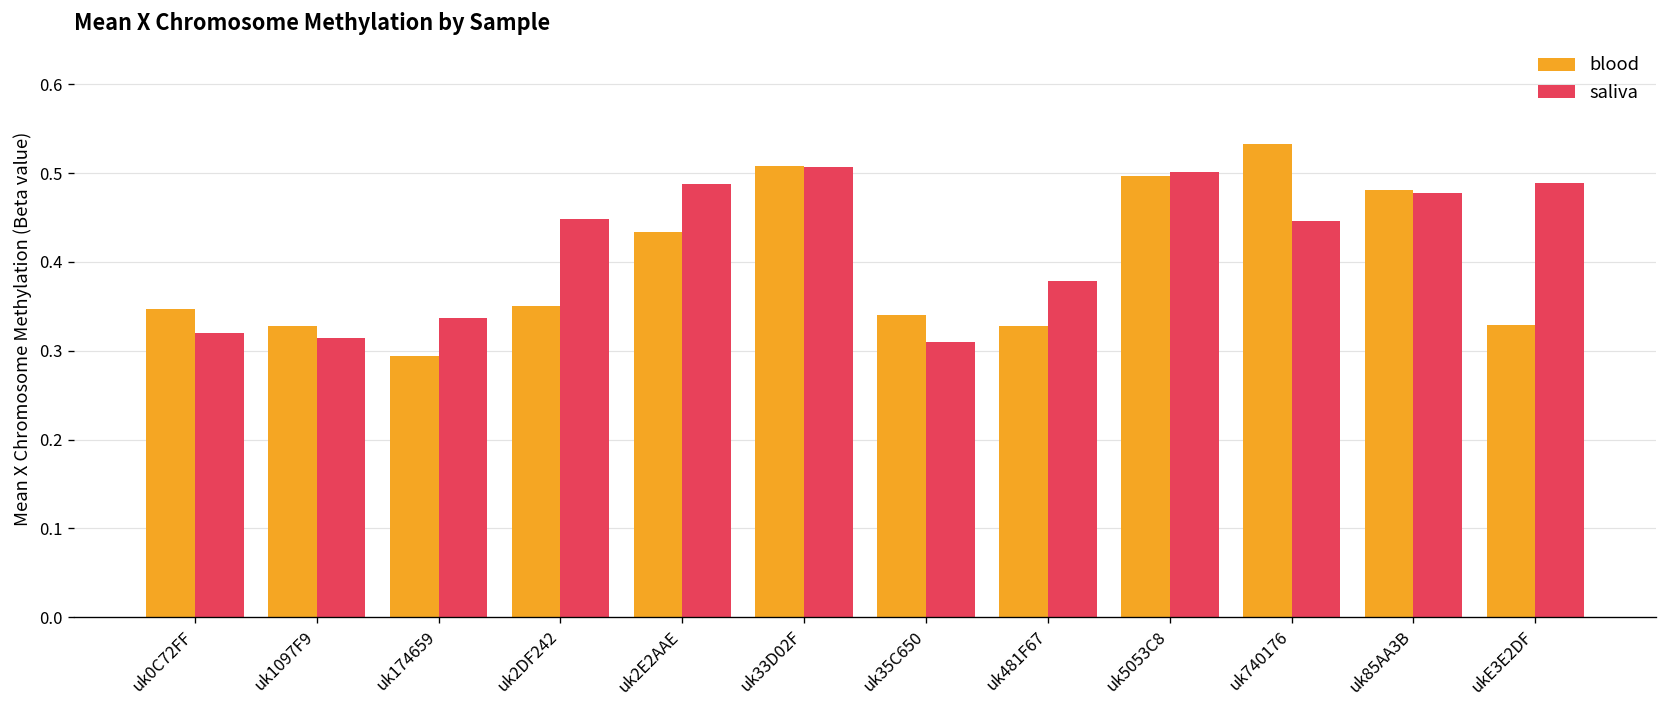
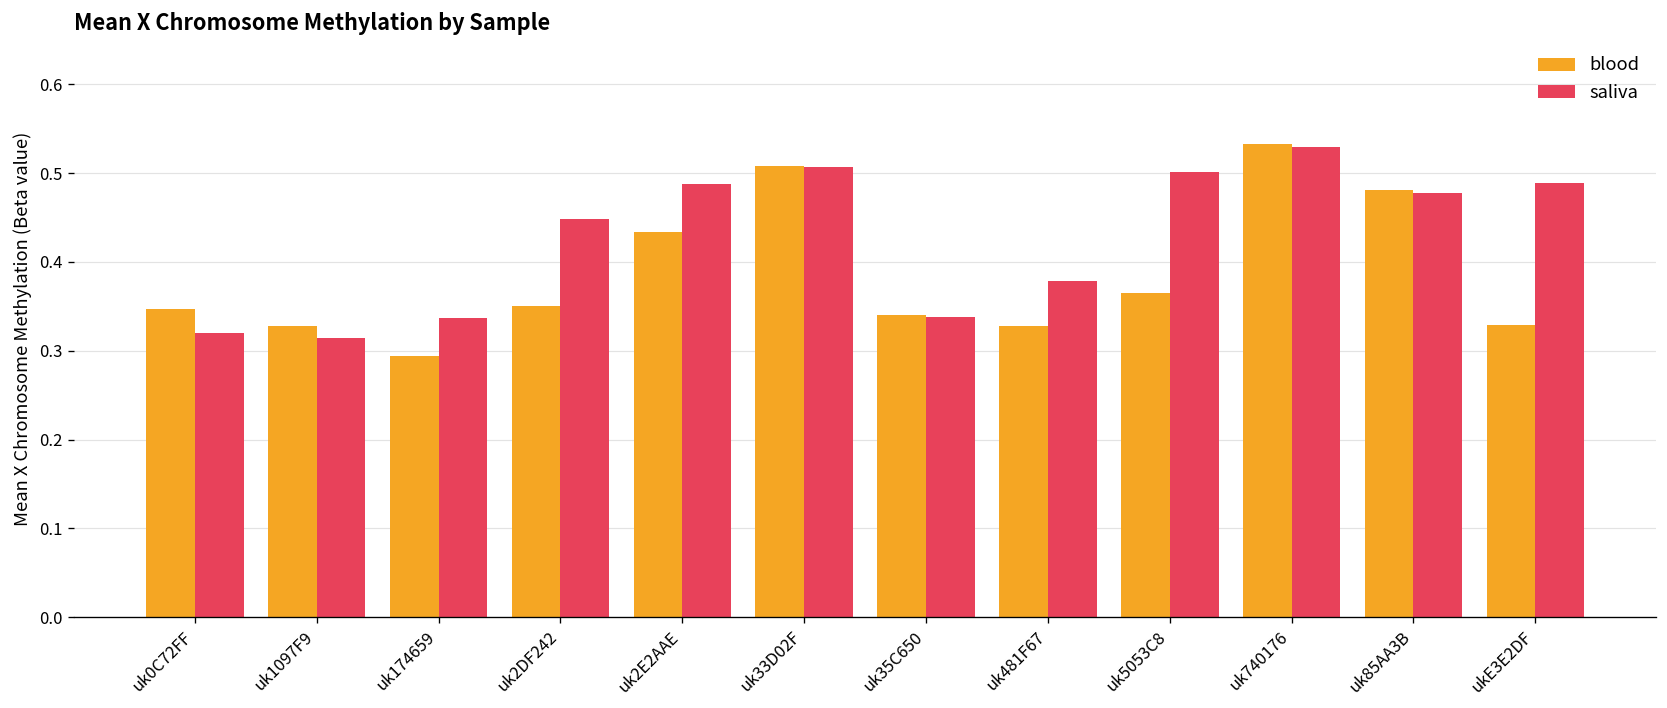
saliva, uk35C650: 0.31 -> 0.34
blood, uk5053C8: 0.50 -> 0.36
saliva, uk740176: 0.45 -> 0.53
